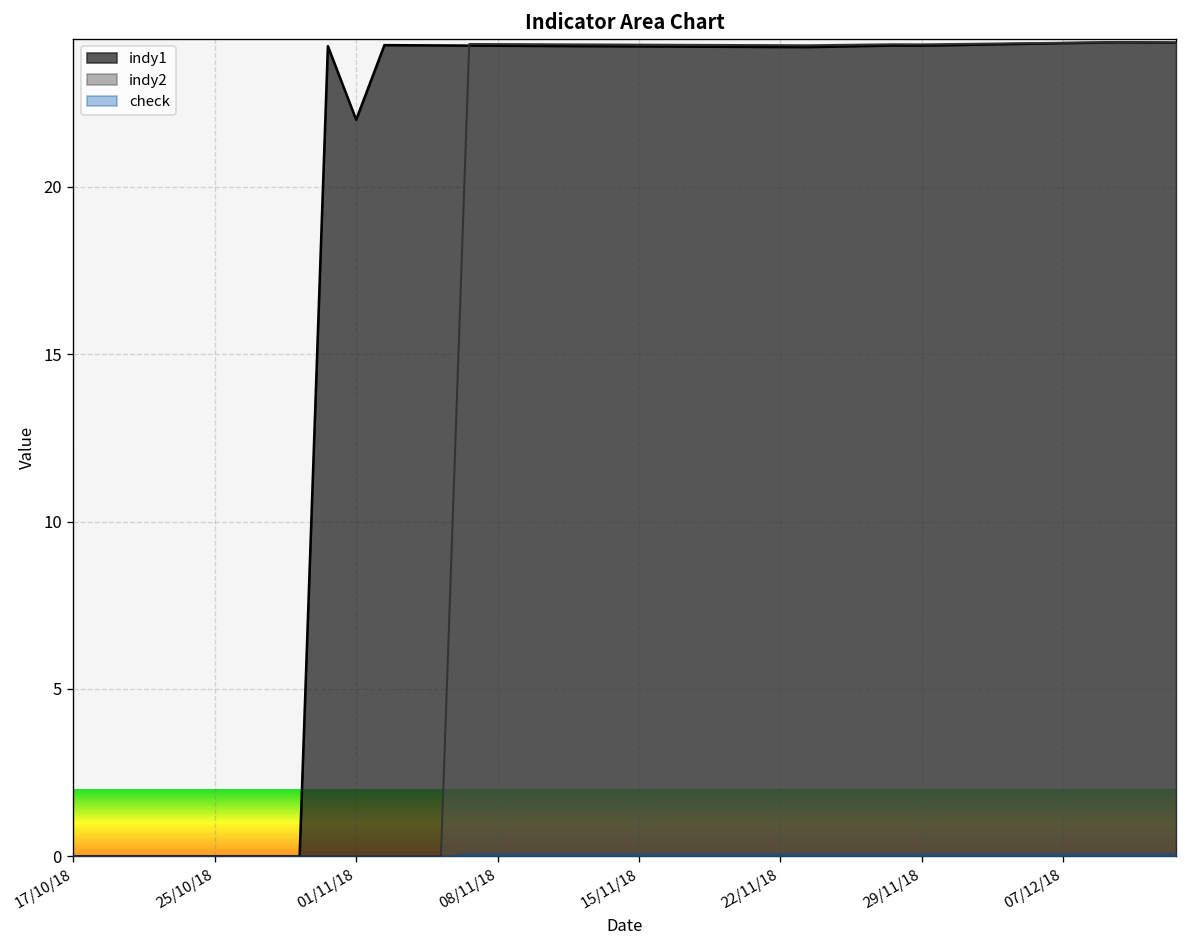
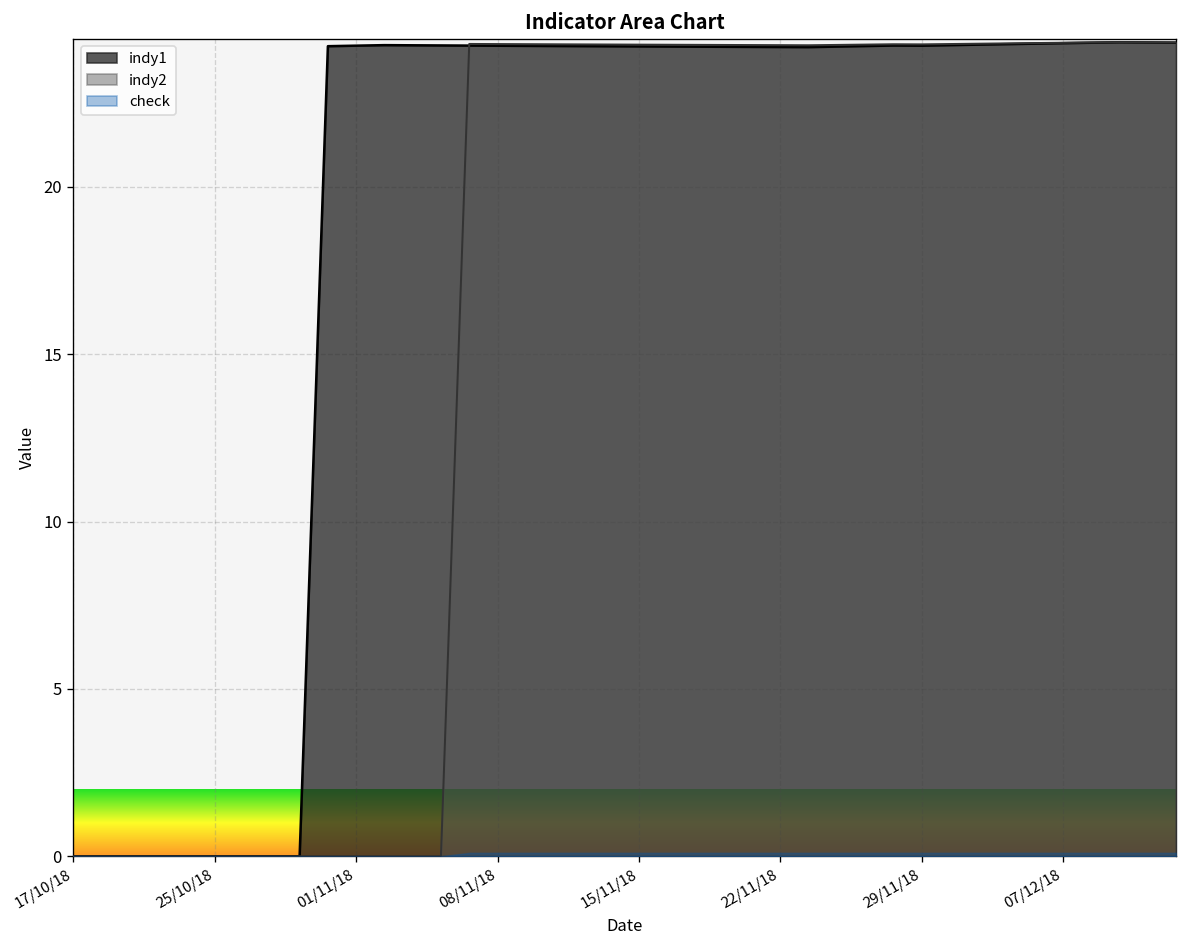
indy1, 01/11/18: 22.0 -> 24.2
